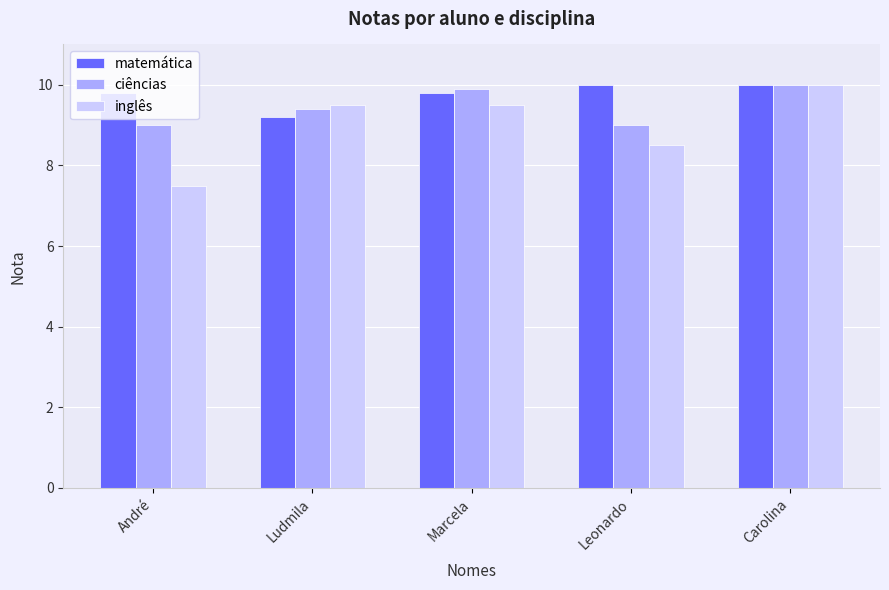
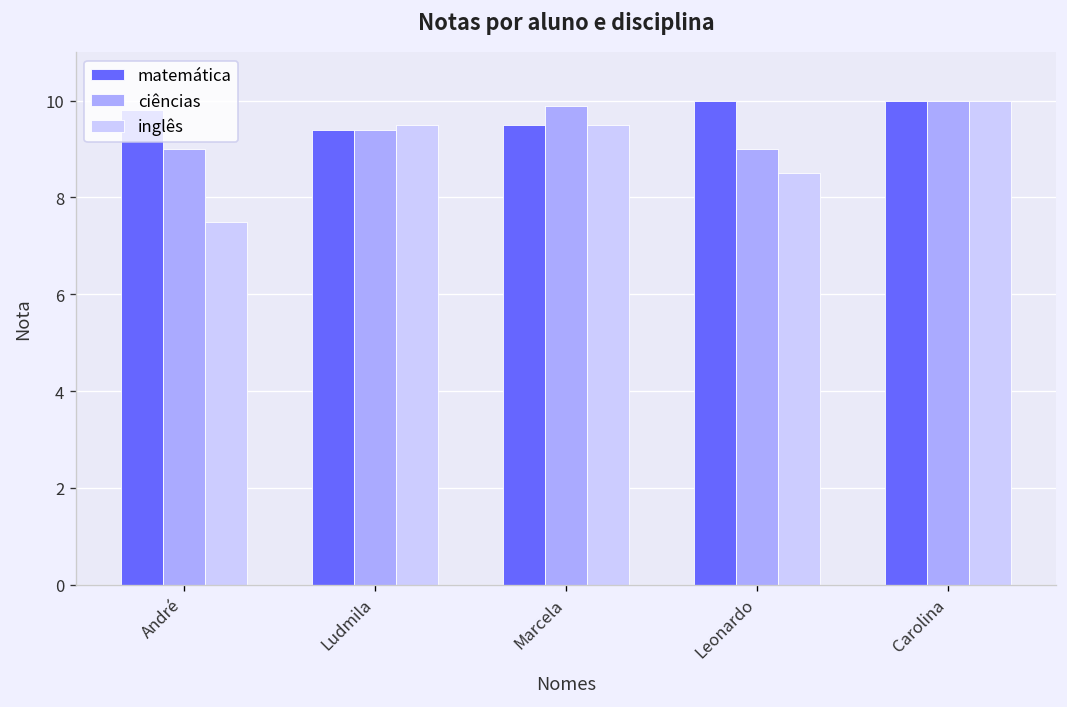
matemática, Ludmila: 9.2 -> 9.4
matemática, Marcela: 9.8 -> 9.5
